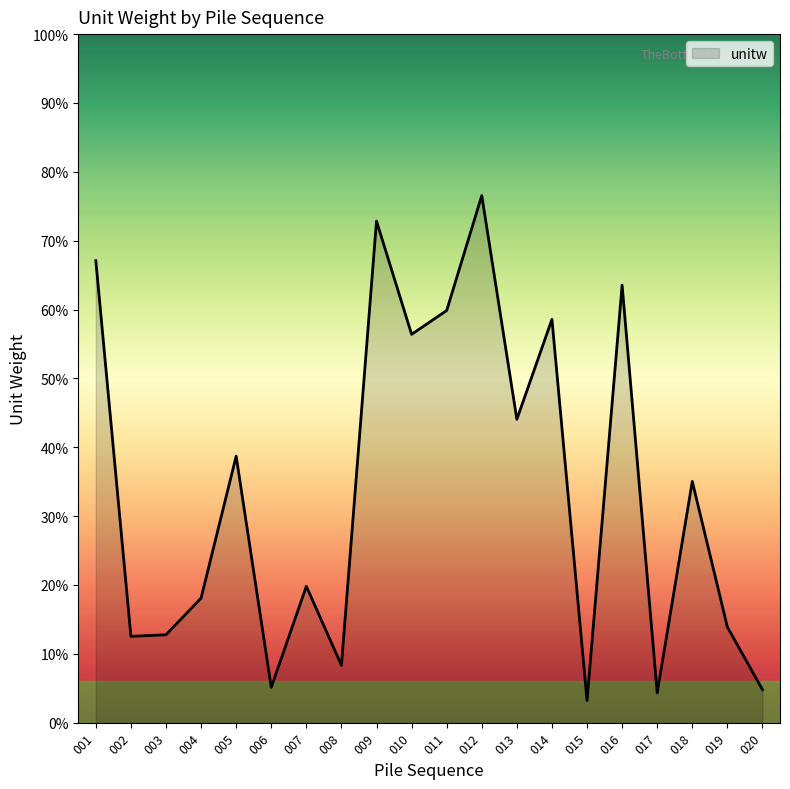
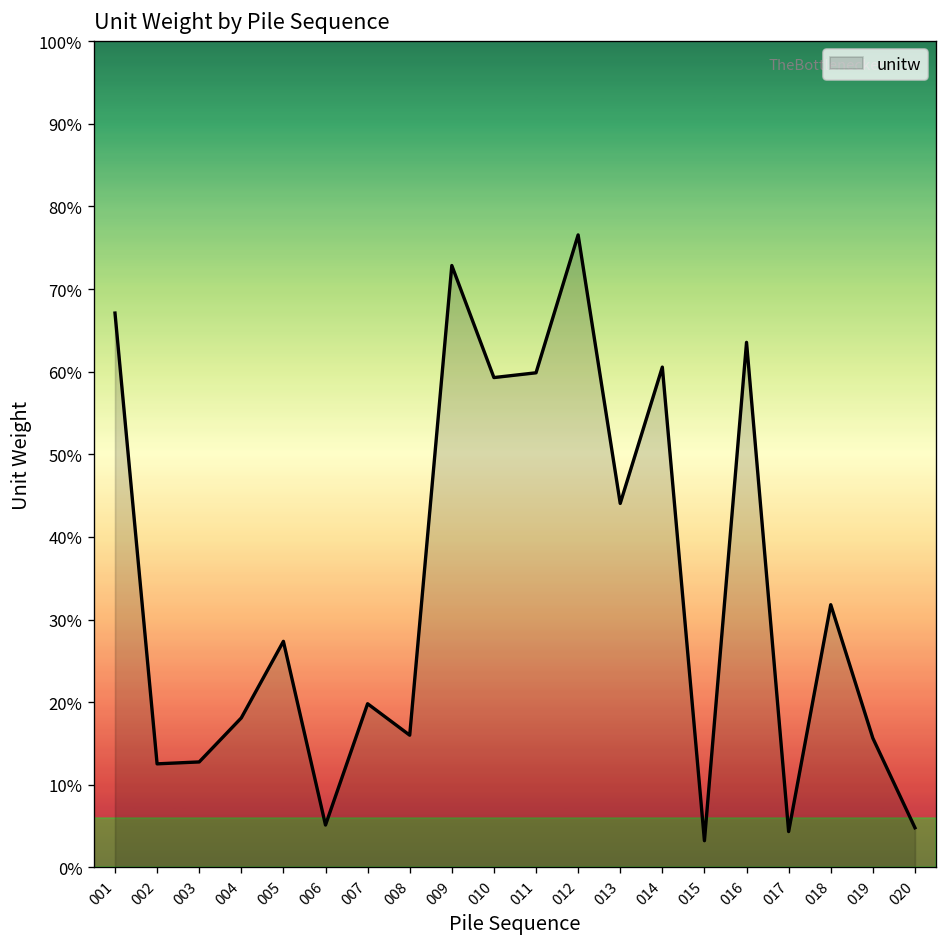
005: 39% -> 27%
008: 8% -> 16%
010: 56% -> 59%
014: 59% -> 61%
018: 35% -> 32%
019: 14% -> 16%
